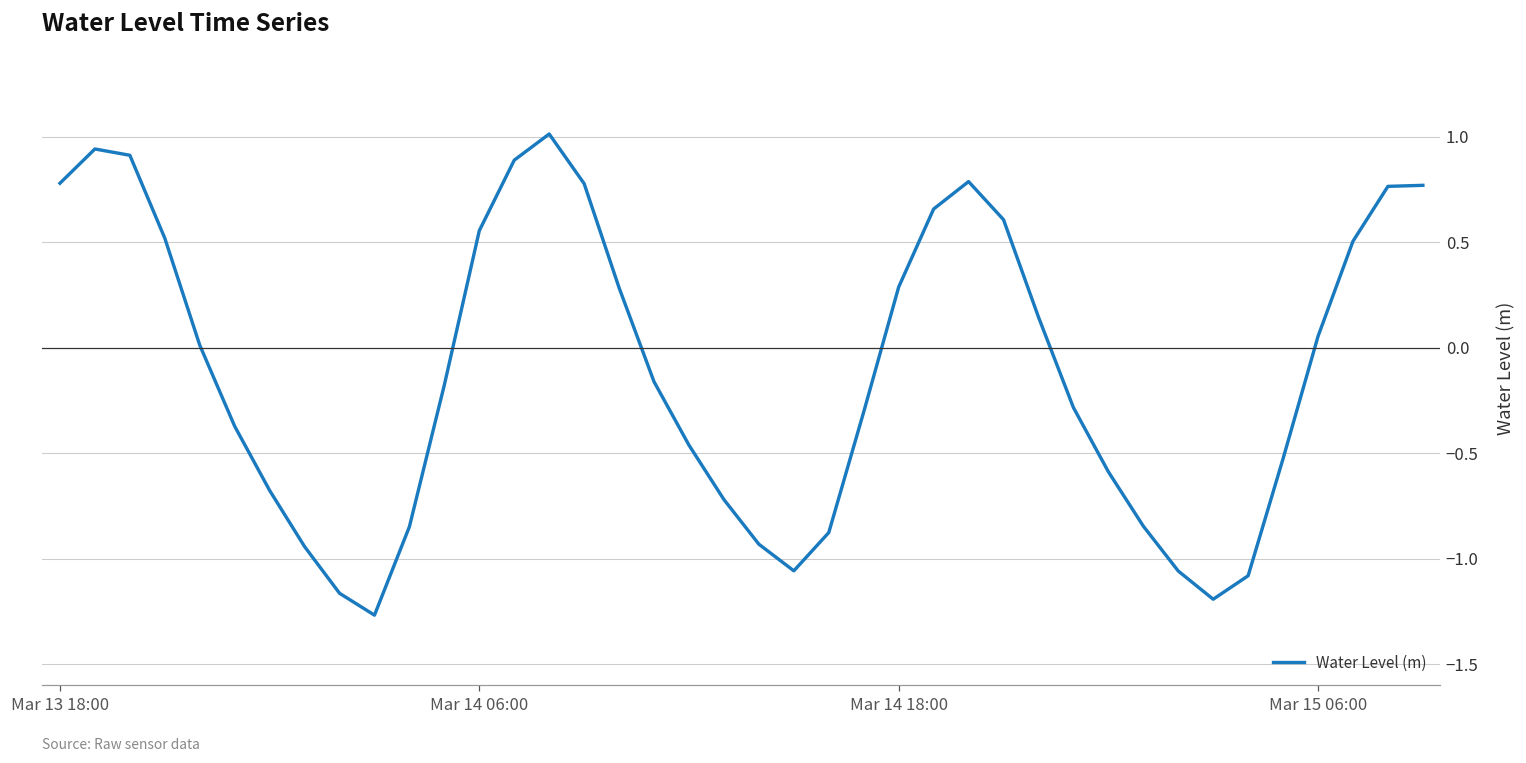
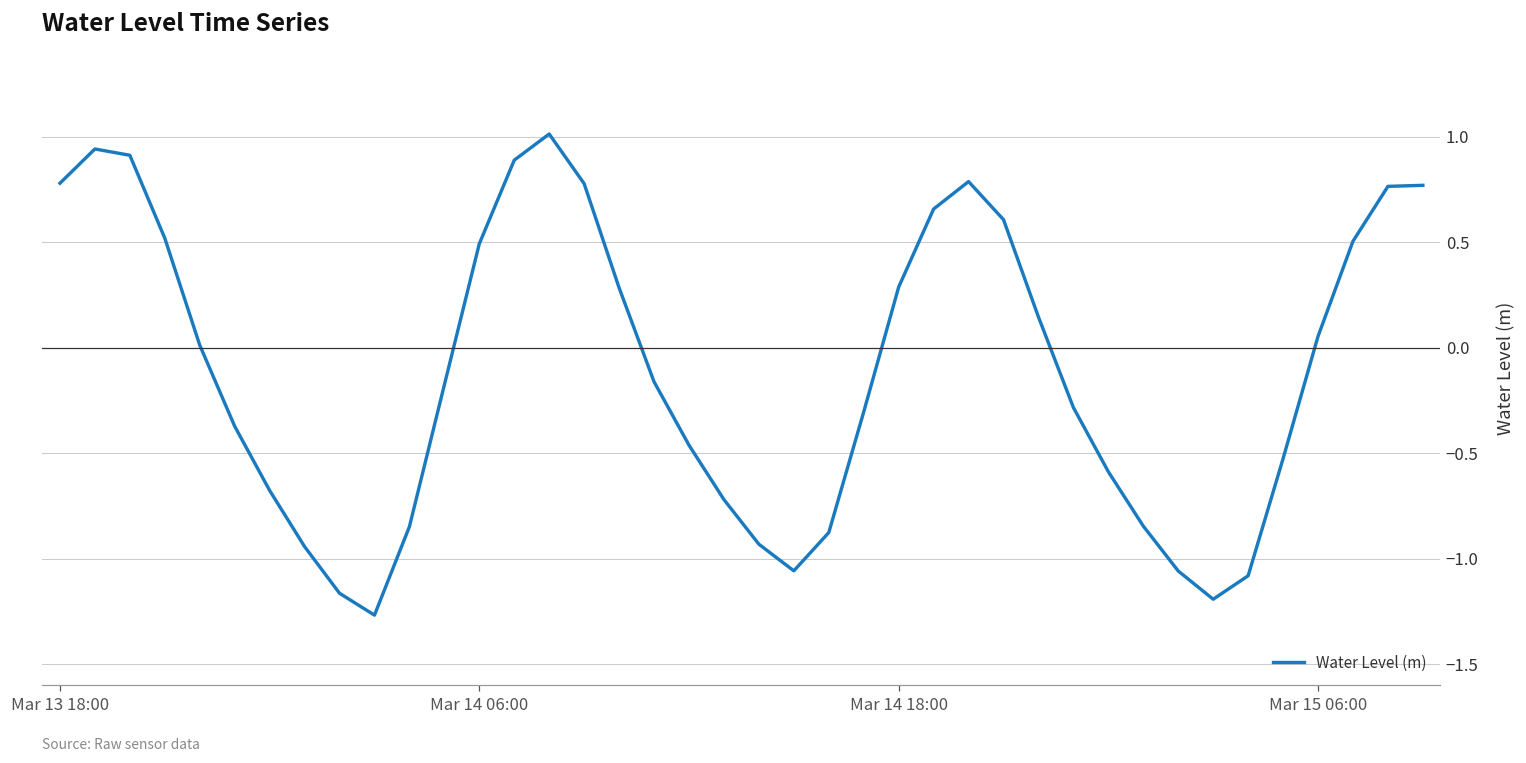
Mar 14 06:00: 0.55 -> 0.49
